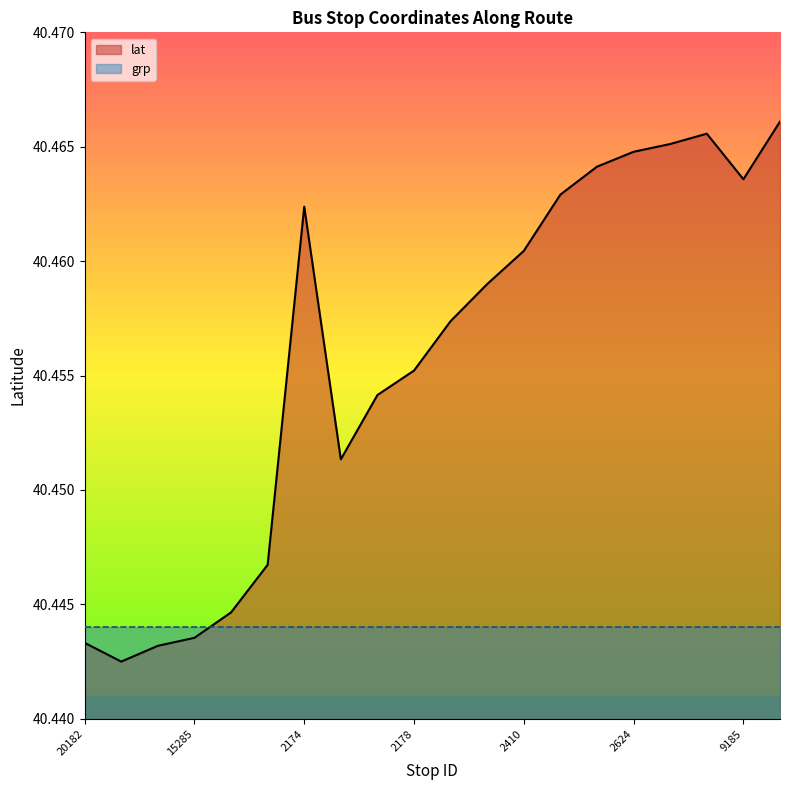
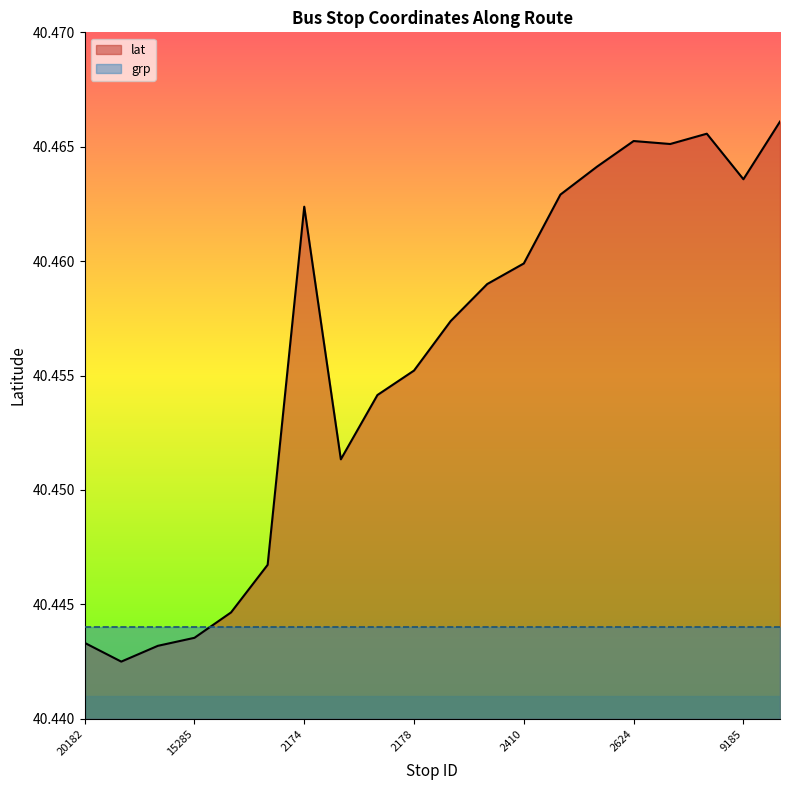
lat, 2410: 40.4605 -> 40.4599
lat, 2624: 40.4648 -> 40.4653
